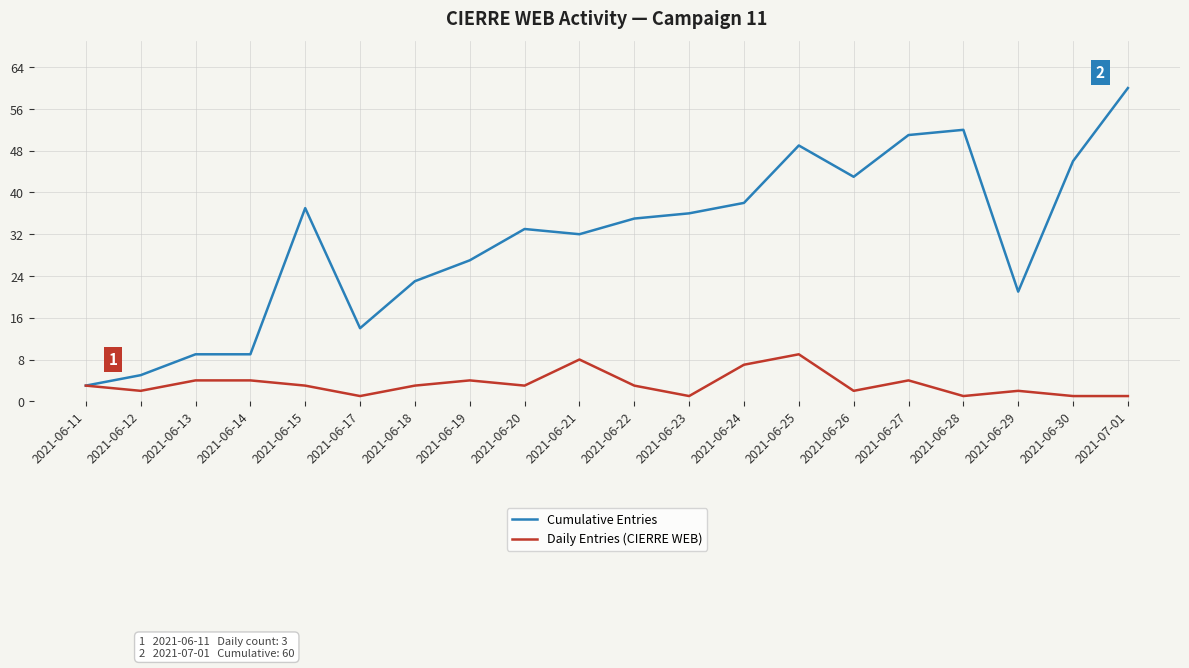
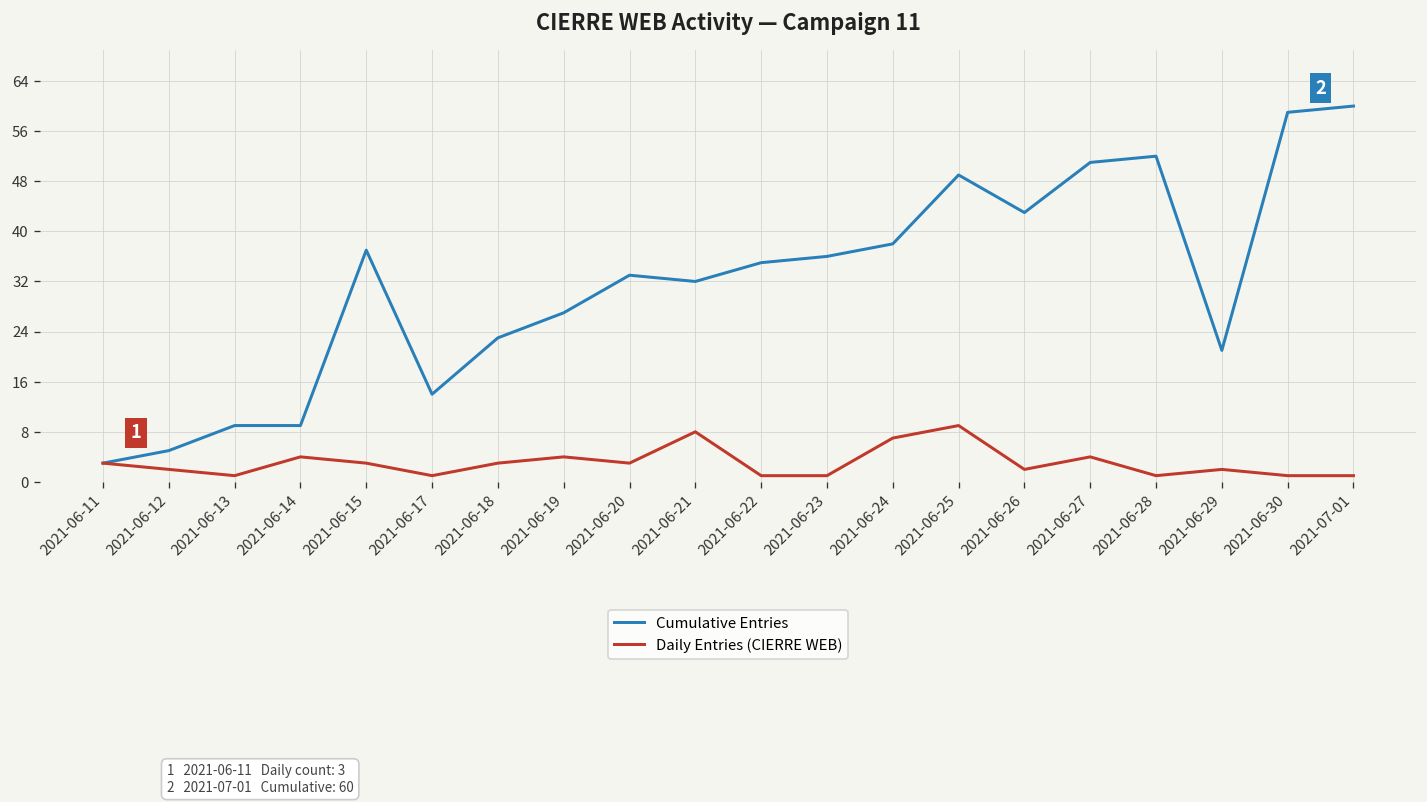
Daily Entries (CIERRE WEB), 2021-06-13: 4 -> 1
Daily Entries (CIERRE WEB), 2021-06-22: 3 -> 1
Cumulative Entries, 2021-06-30: 46 -> 59
